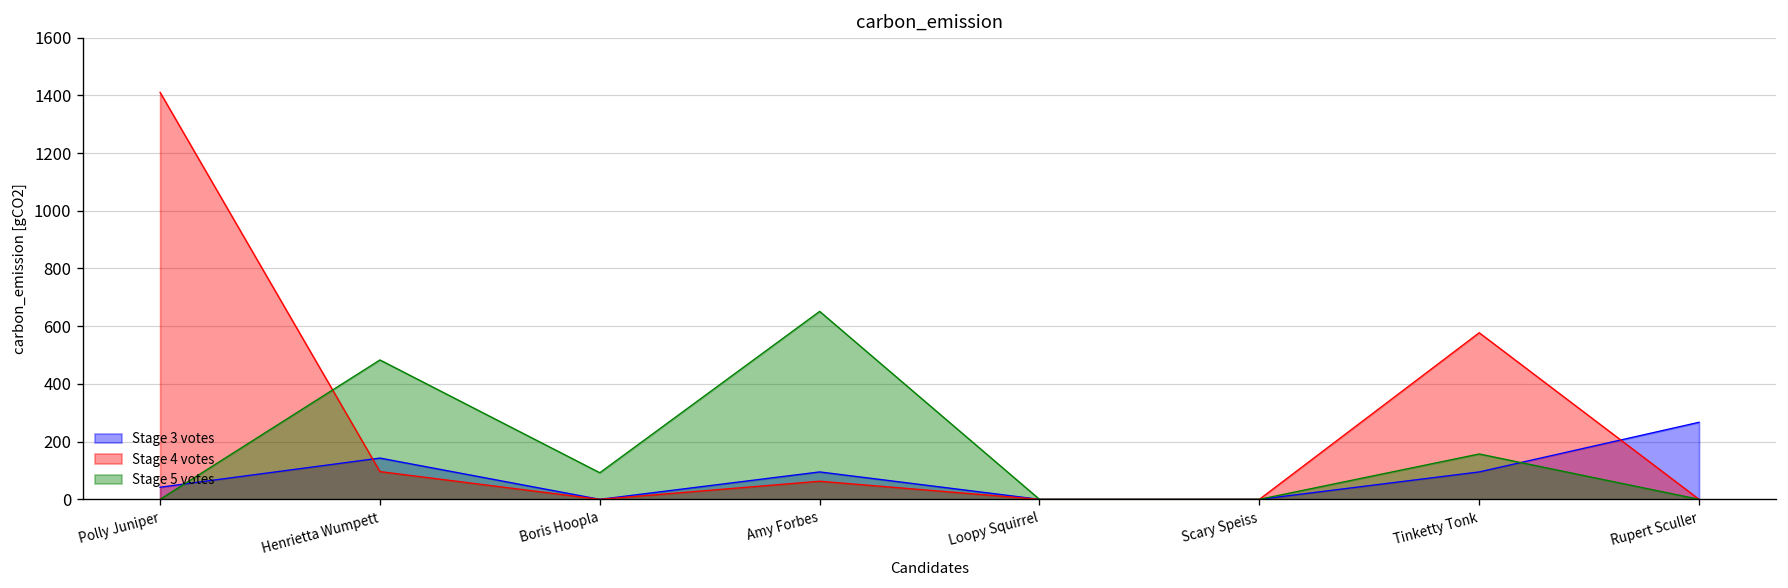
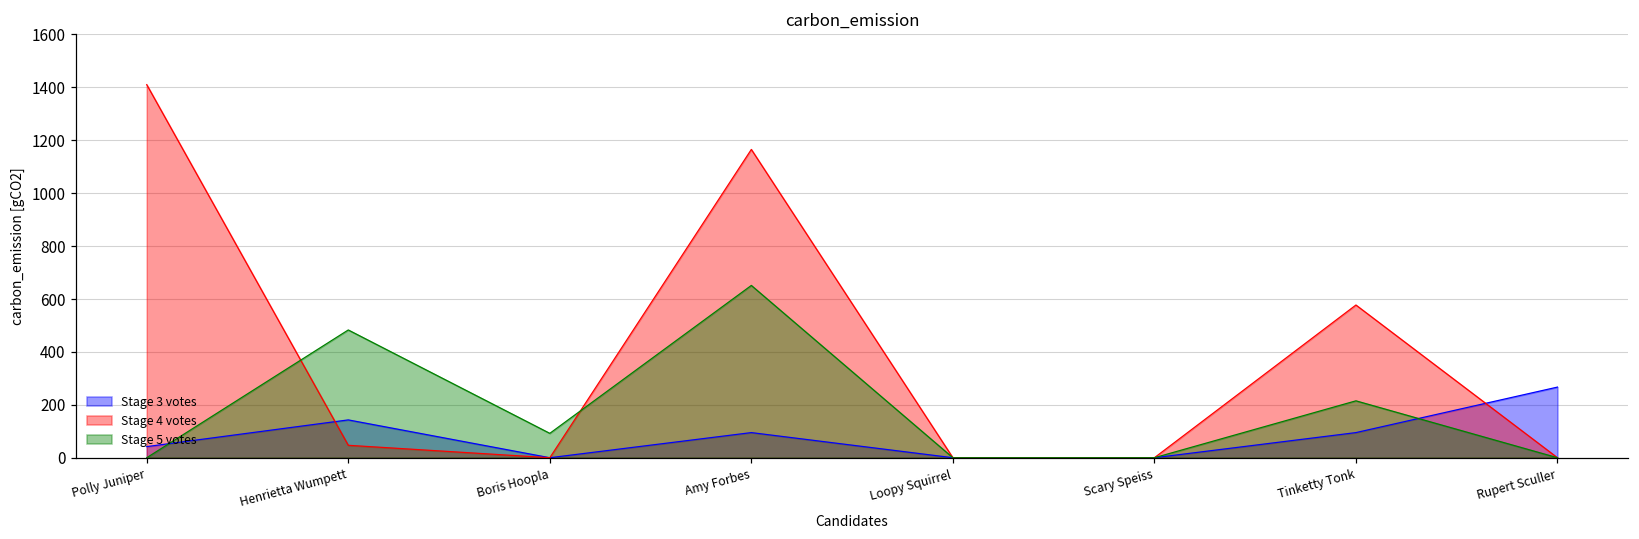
Stage 4 votes, Henrietta Wumpett: 100 -> 50
Stage 4 votes, Amy Forbes: 60 -> 1170
Stage 5 votes, Tinketty Tonk: 160 -> 220
